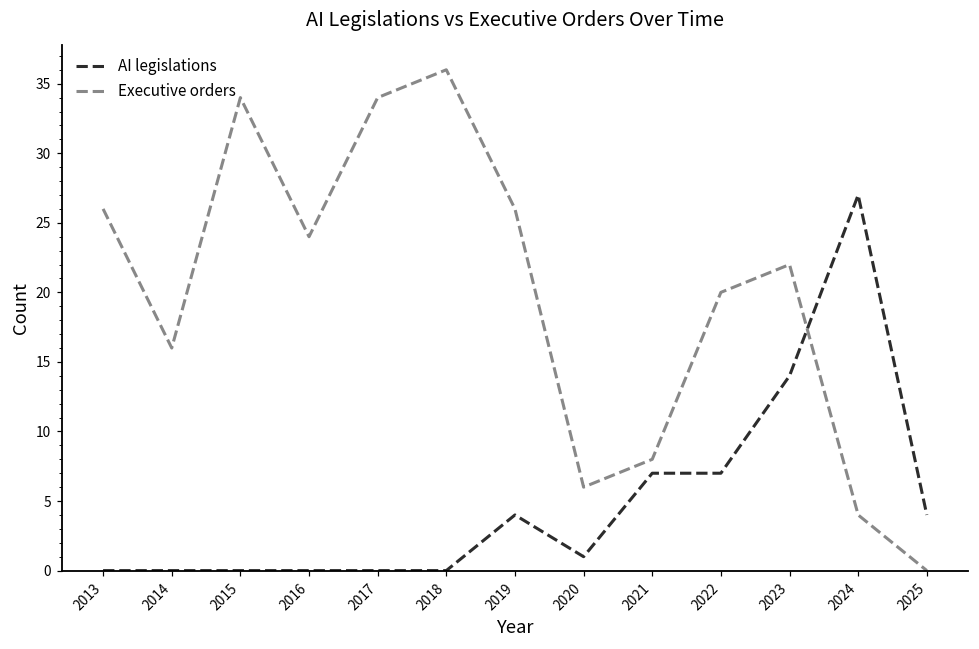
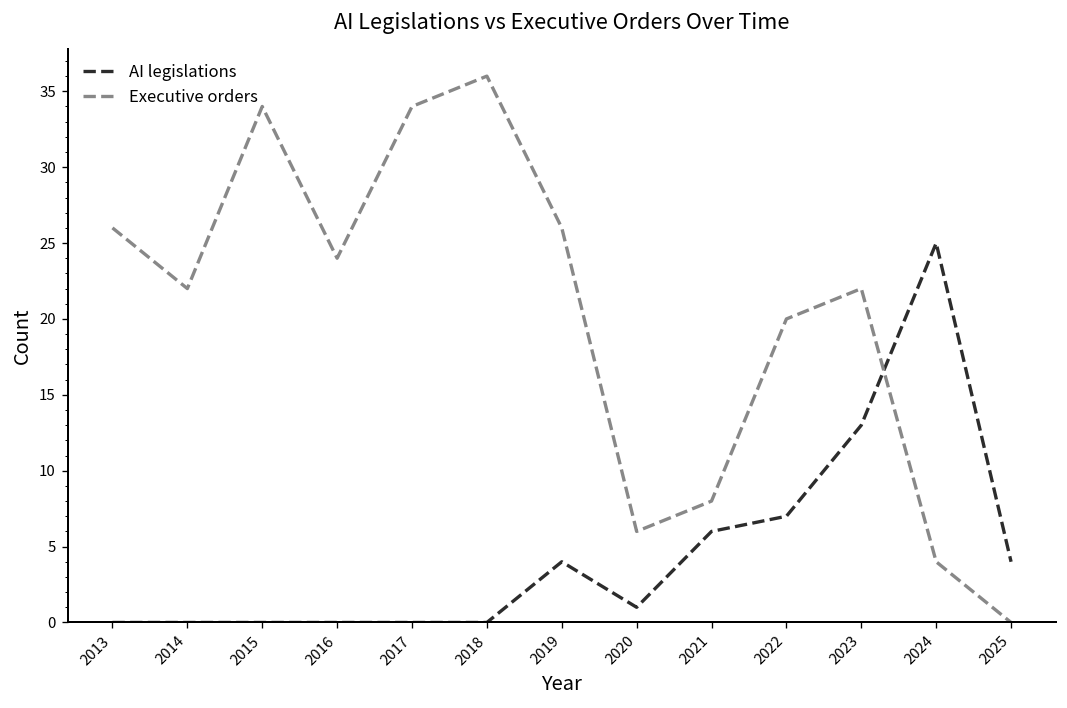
Executive orders, 2014: 16 -> 22
AI legislations, 2021: 7 -> 6
AI legislations, 2023: 14 -> 13
AI legislations, 2024: 27 -> 25
